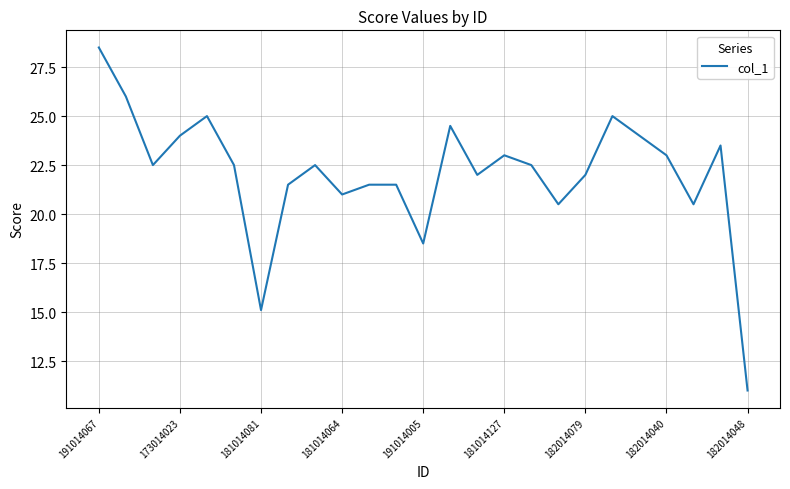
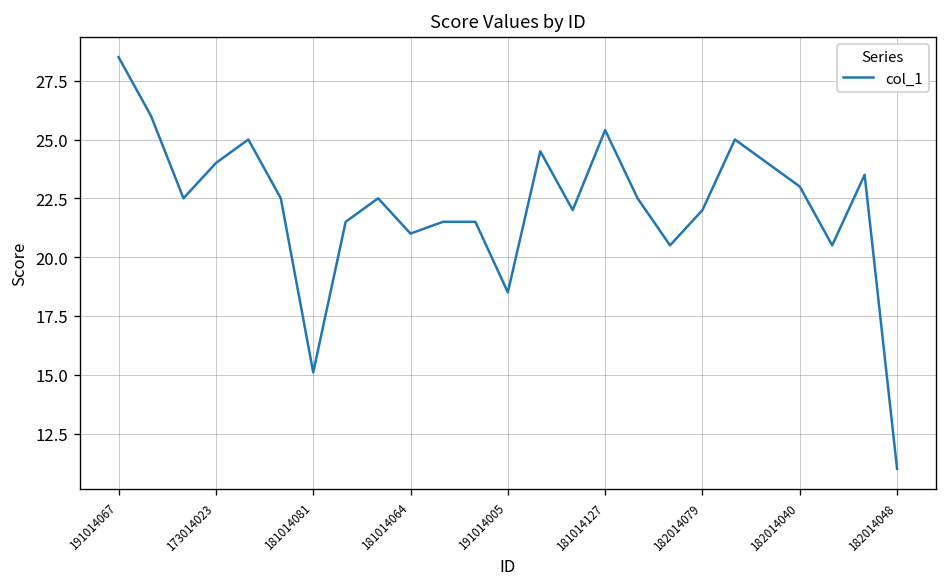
181014127: 23.0 -> 25.4
